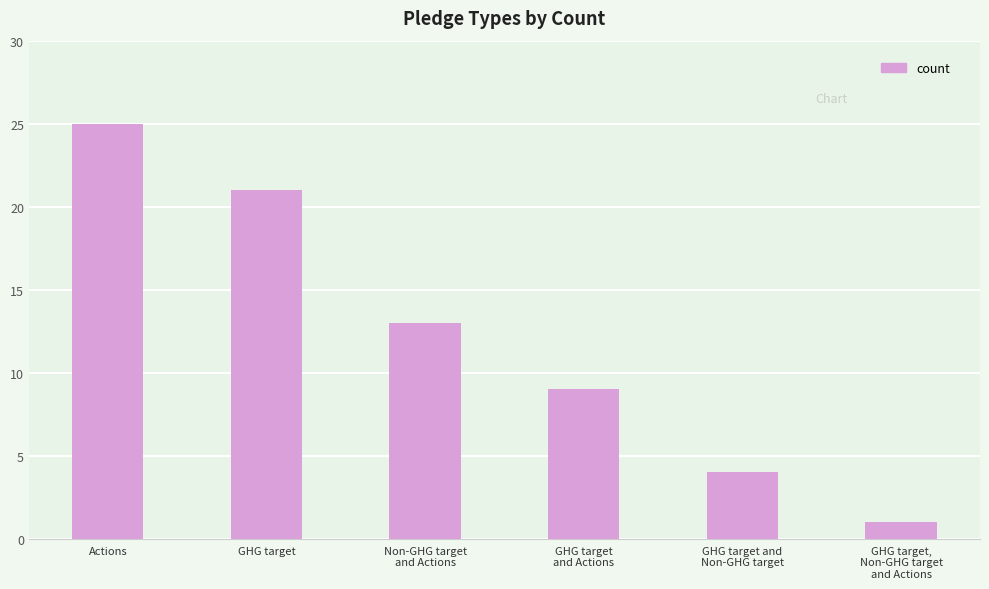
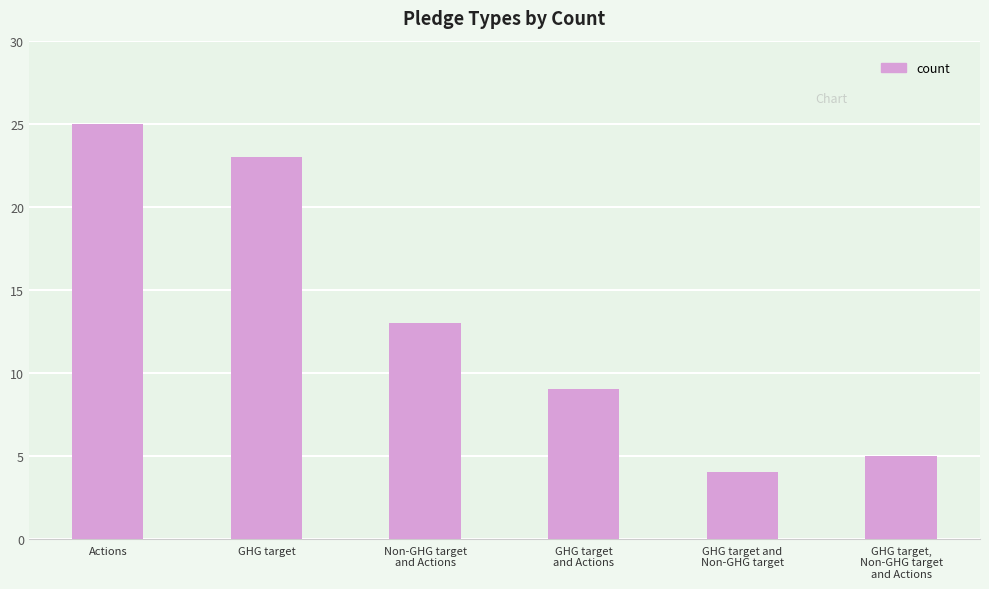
GHG target: 21 -> 23
GHG target, Non-GHG target and Actions: 1 -> 5
